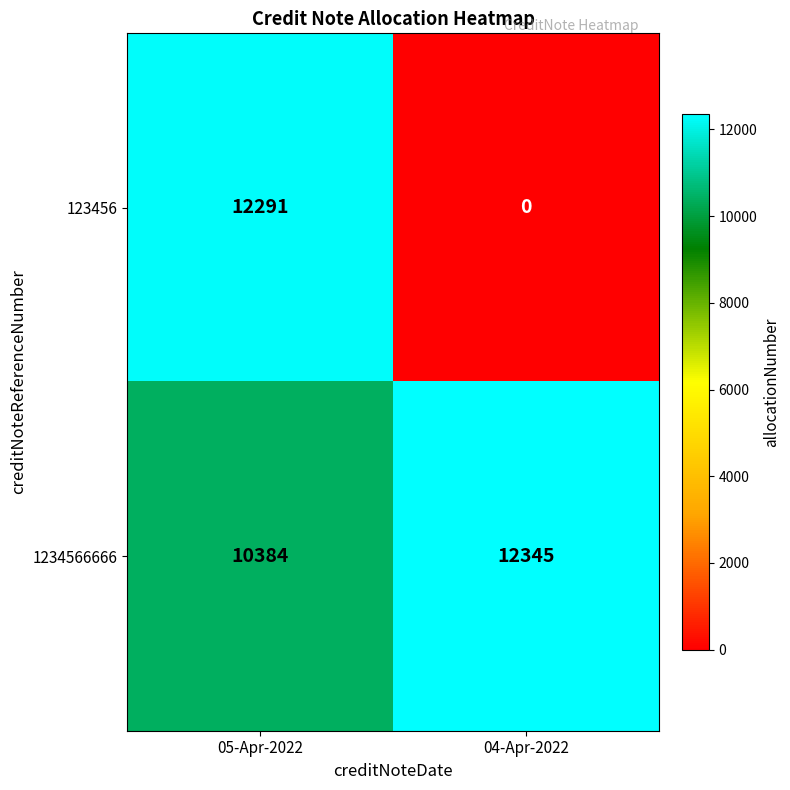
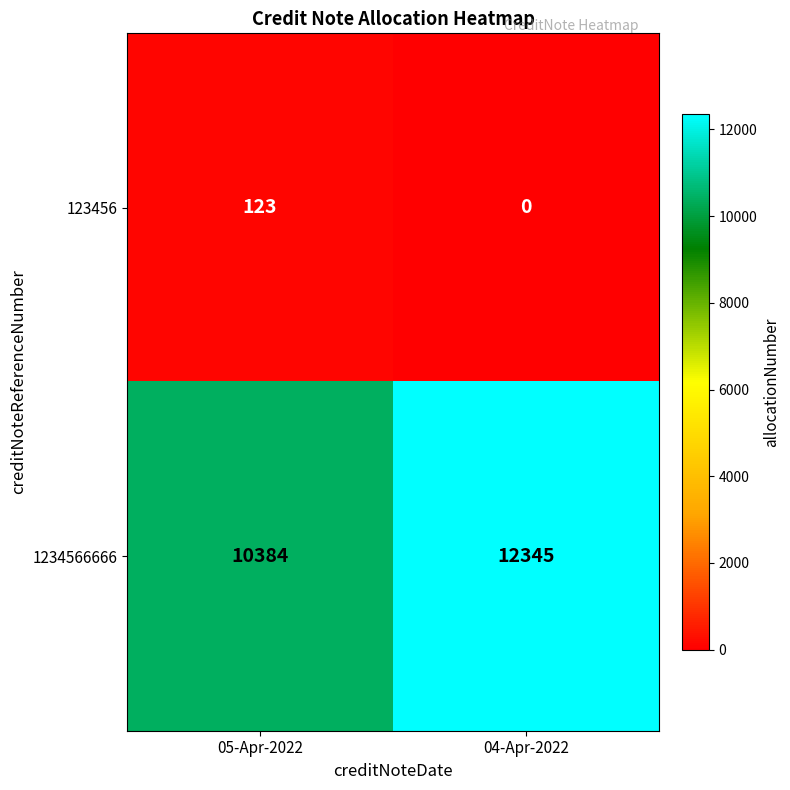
123456, 05-Apr-2022: 12291 -> 123
